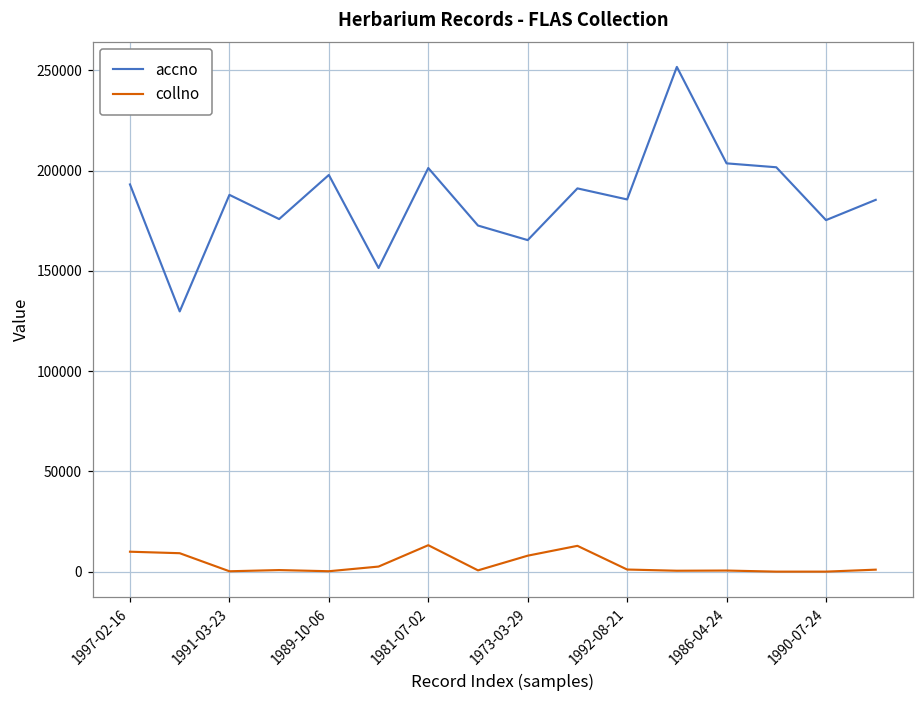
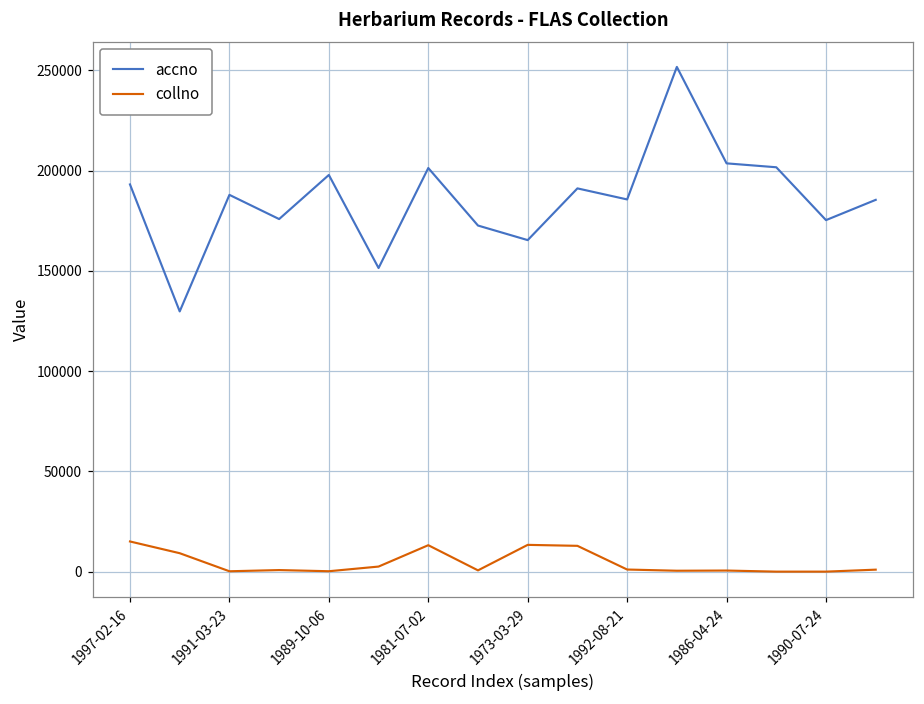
collno, 1997-02-16: 10000 -> 15000
collno, 1973-03-29: 8000 -> 13000
